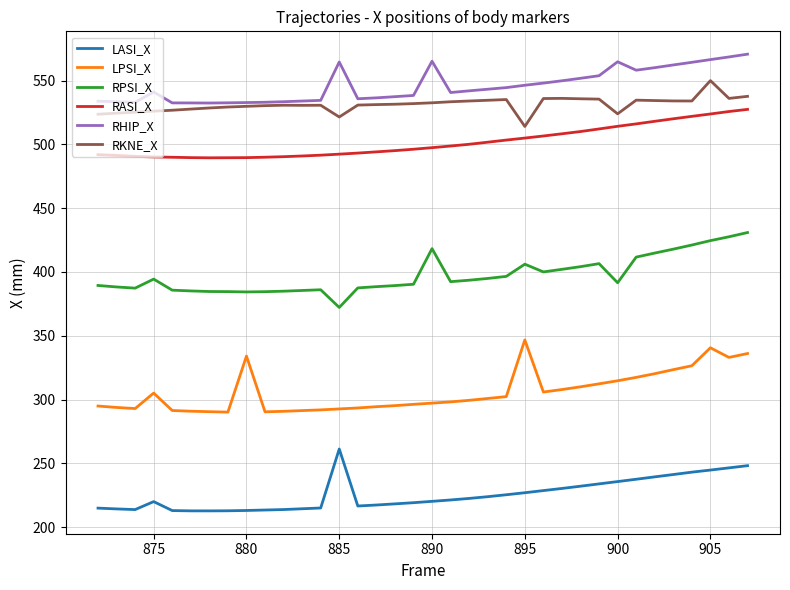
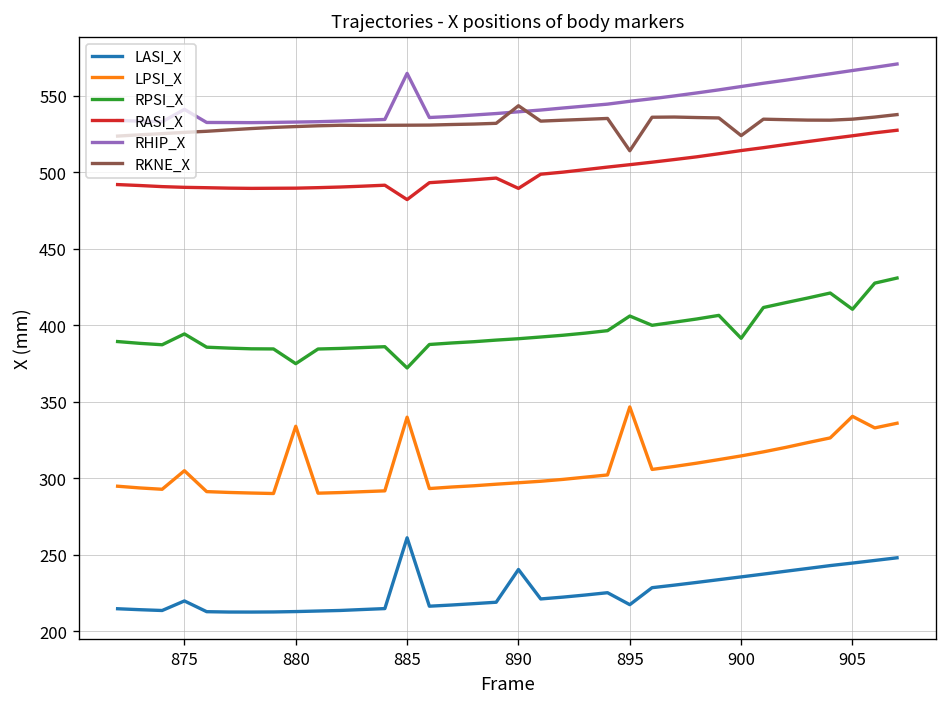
RPSI_X, 880: 384 -> 375
LPSI_X, 885: 293 -> 340
RASI_X, 885: 492 -> 482
RKNE_X, 885: 522 -> 531
LASI_X, 890: 220 -> 240
RPSI_X, 890: 418 -> 391
RASI_X, 890: 497 -> 490
RHIP_X, 890: 565 -> 540
RKNE_X, 890: 533 -> 544
LASI_X, 895: 227 -> 218
RHIP_X, 900: 565 -> 556
RPSI_X, 905: 425 -> 411
RKNE_X, 905: 550 -> 535
